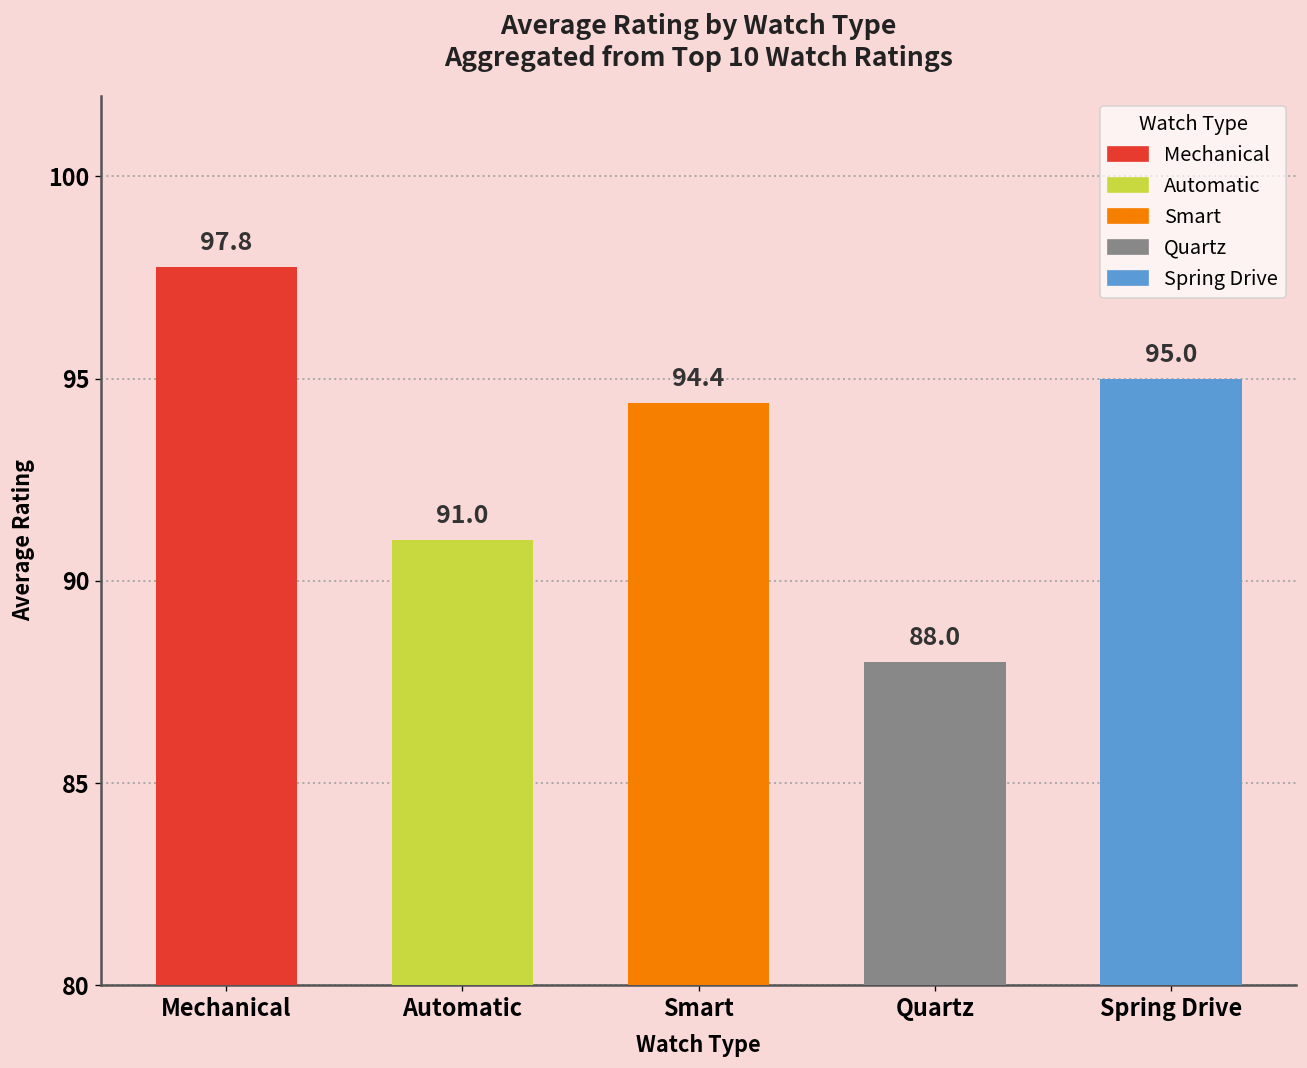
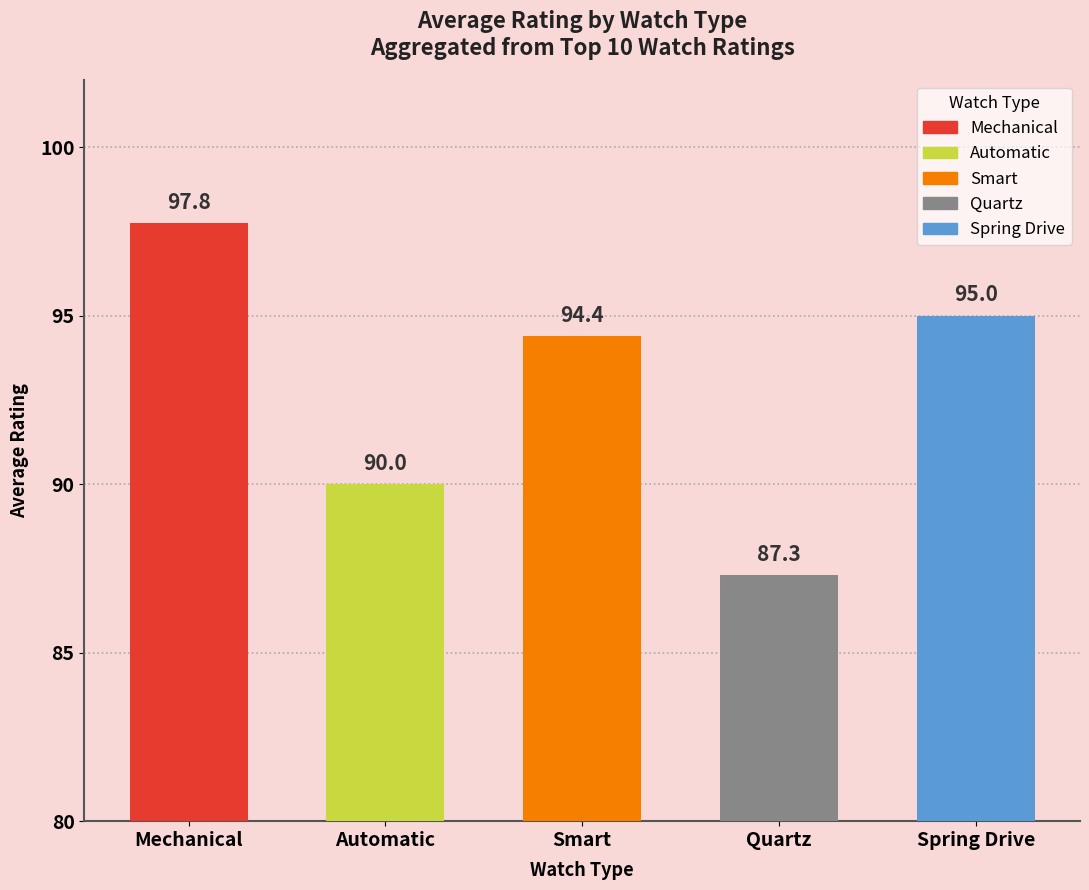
Automatic: 91.0 -> 90.0
Quartz: 88.0 -> 87.3
